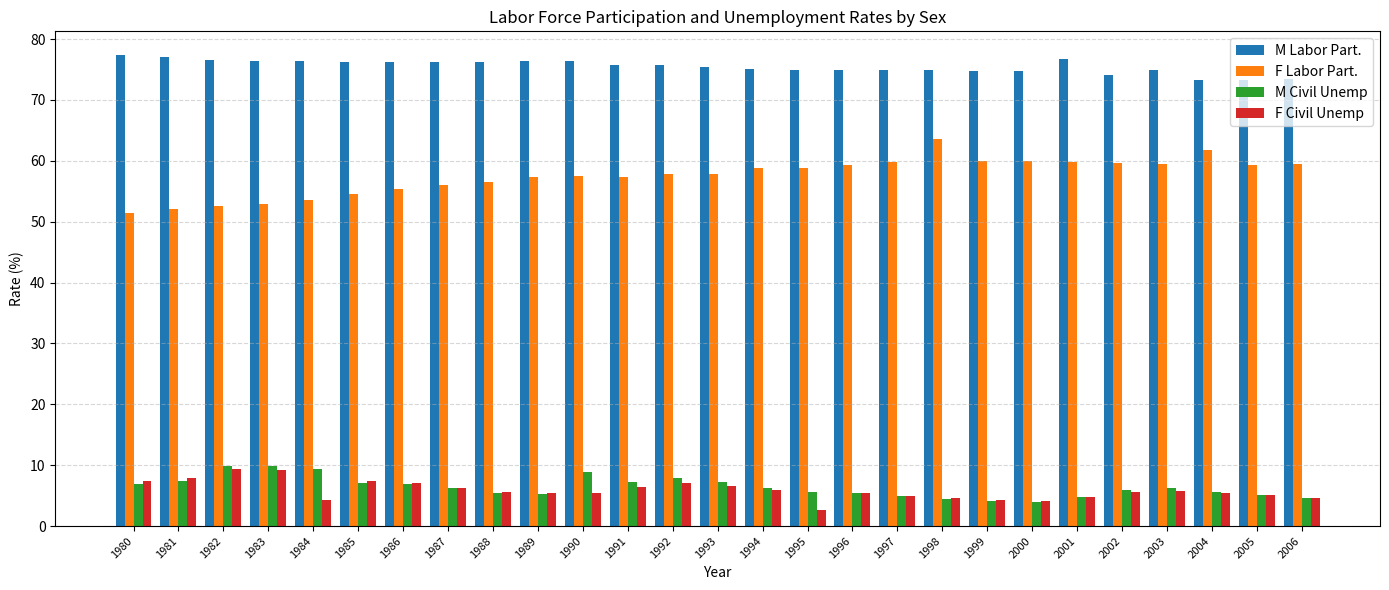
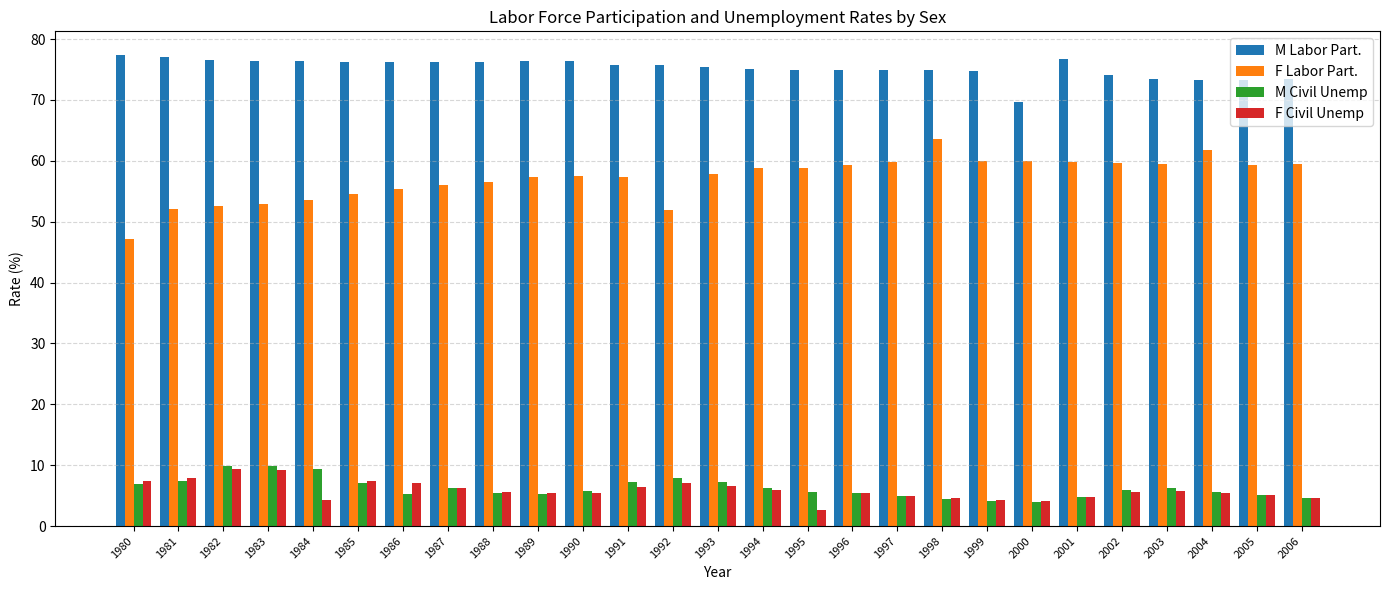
F Labor Part., 1980: 52 -> 47
M Civil Unemp, 1986: 7 -> 5
M Civil Unemp, 1990: 9 -> 6
F Labor Part., 1992: 58 -> 52
M Labor Part., 2000: 75 -> 70
M Labor Part., 2003: 75 -> 74
